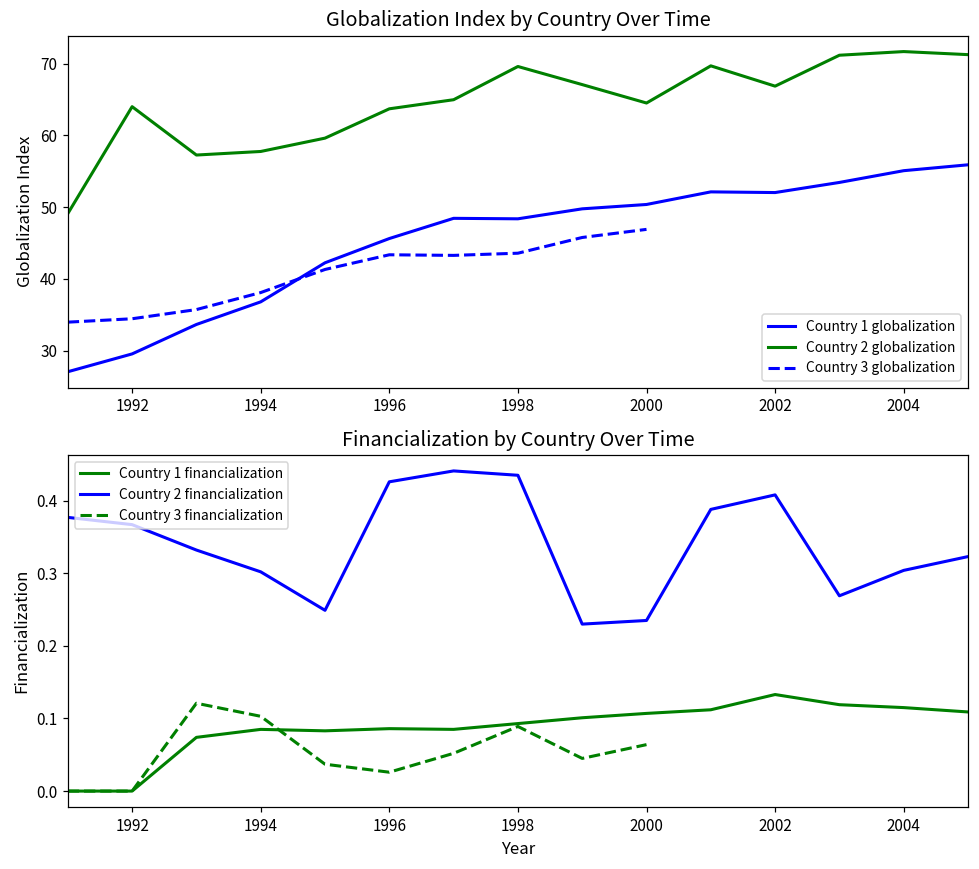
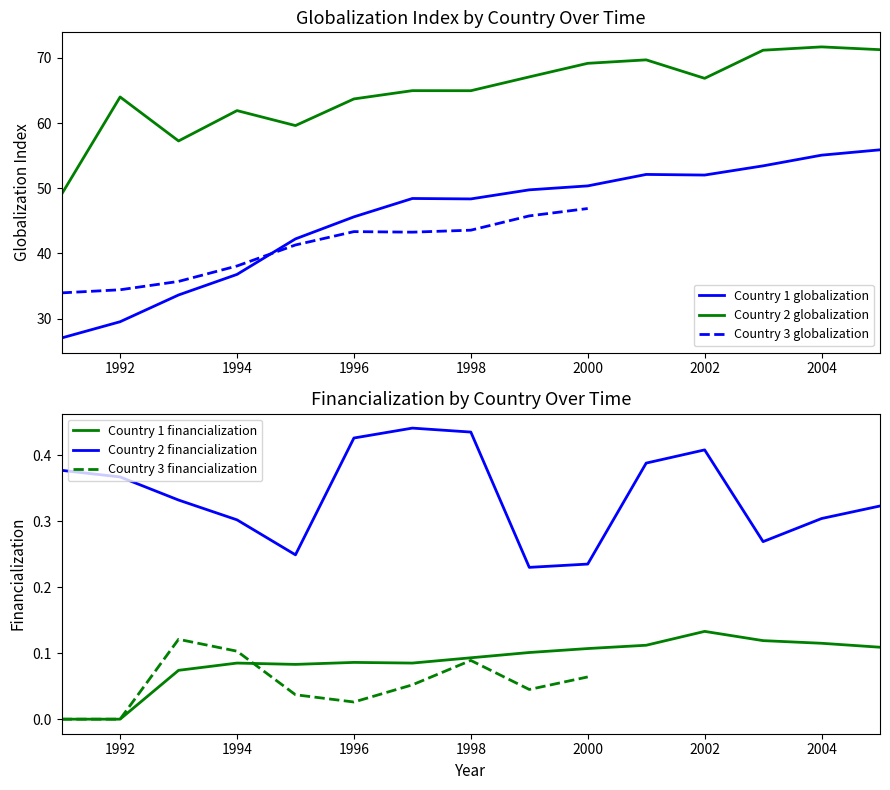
Globalization Index by Country Over Time, Country 2 globalization, 1994: 58 -> 62
Globalization Index by Country Over Time, Country 2 globalization, 1998: 70 -> 65
Globalization Index by Country Over Time, Country 2 globalization, 2000: 65 -> 69
